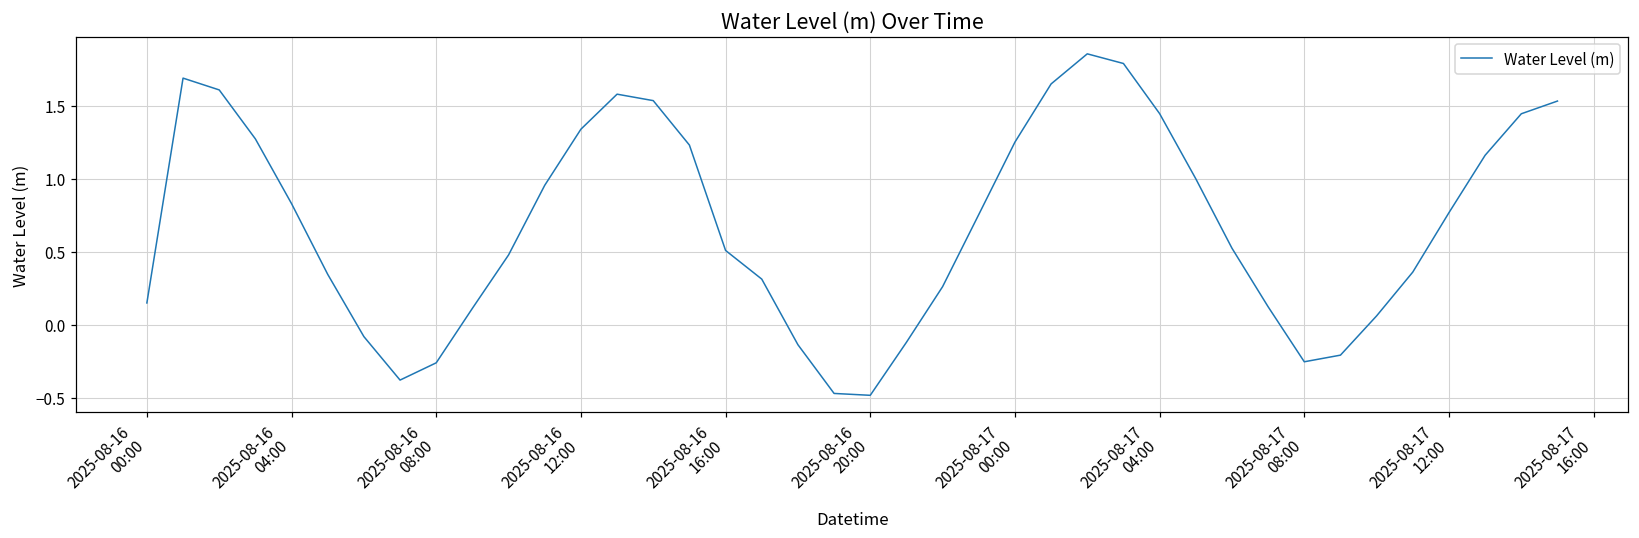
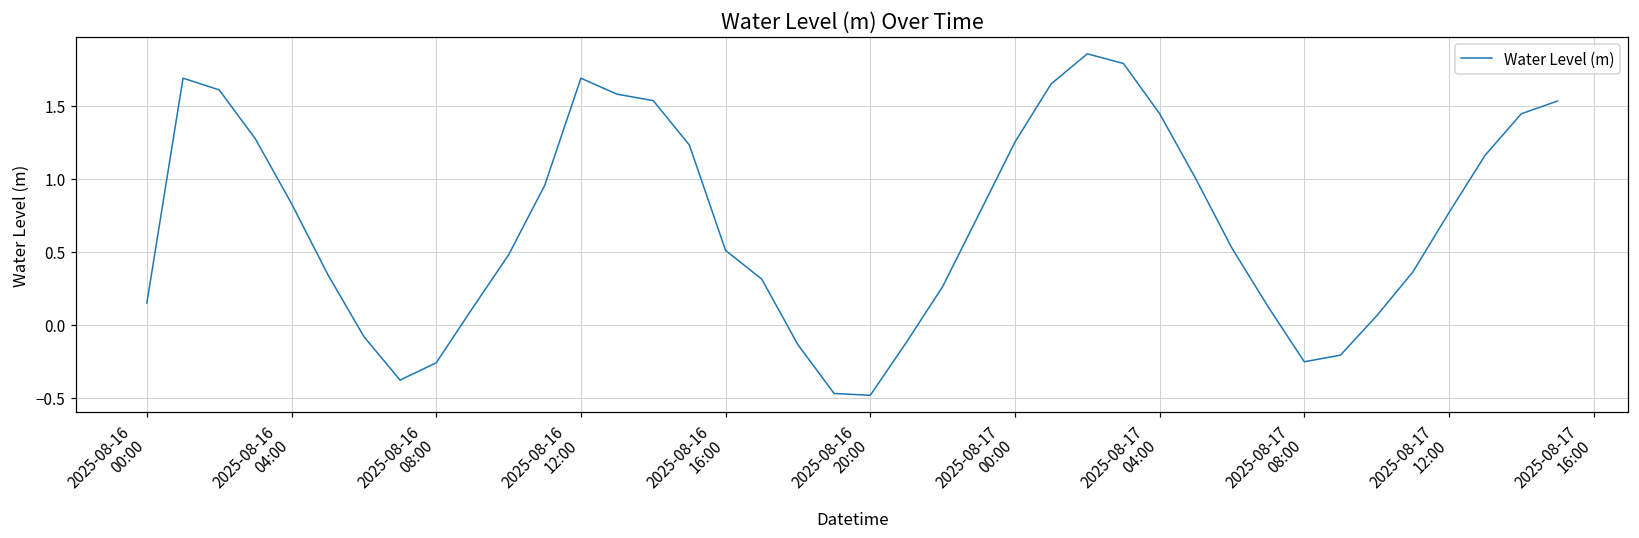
2025-08-16 12:00: 1.34 -> 1.69
